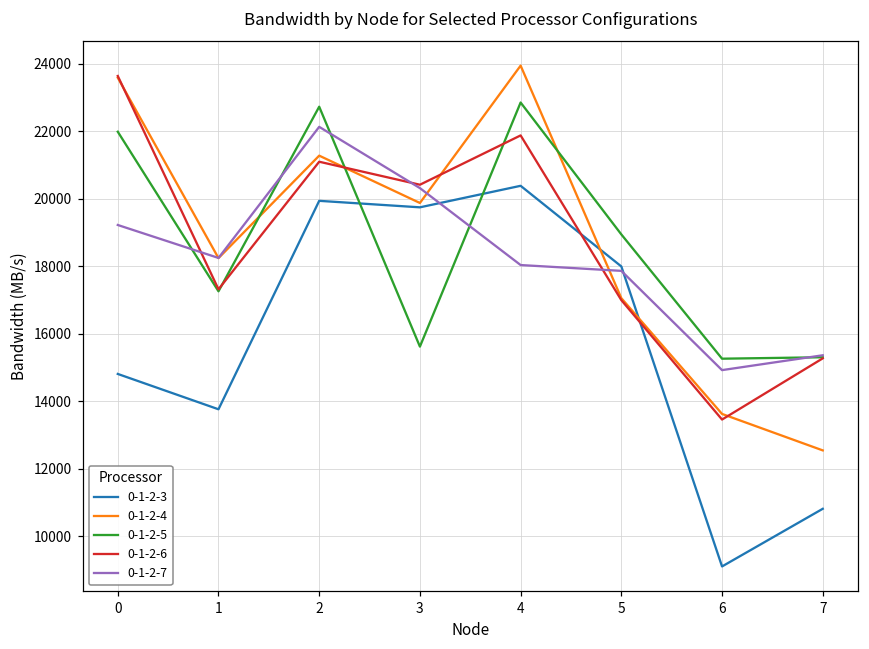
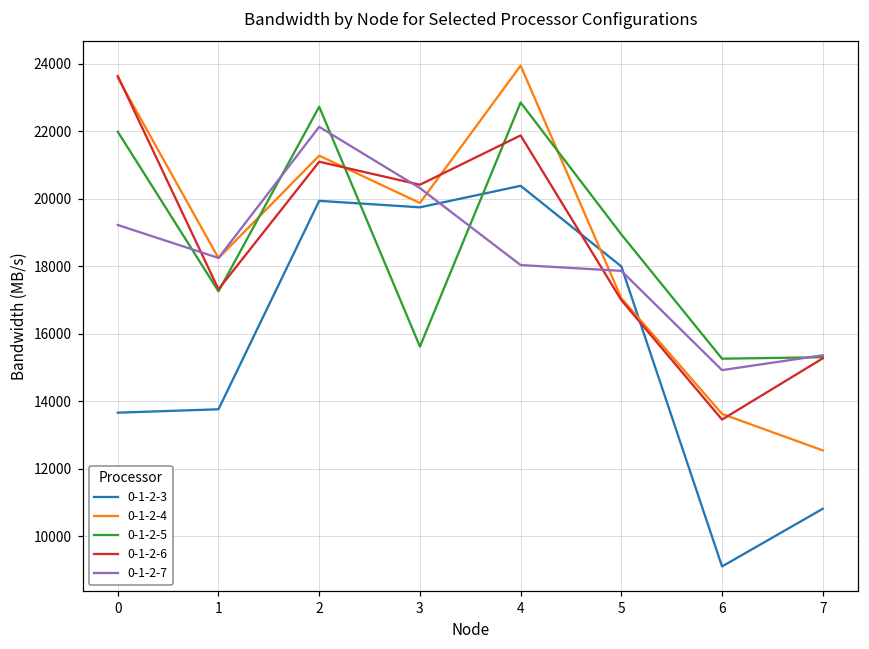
0-1-2-3, 0: 14800 -> 13700
